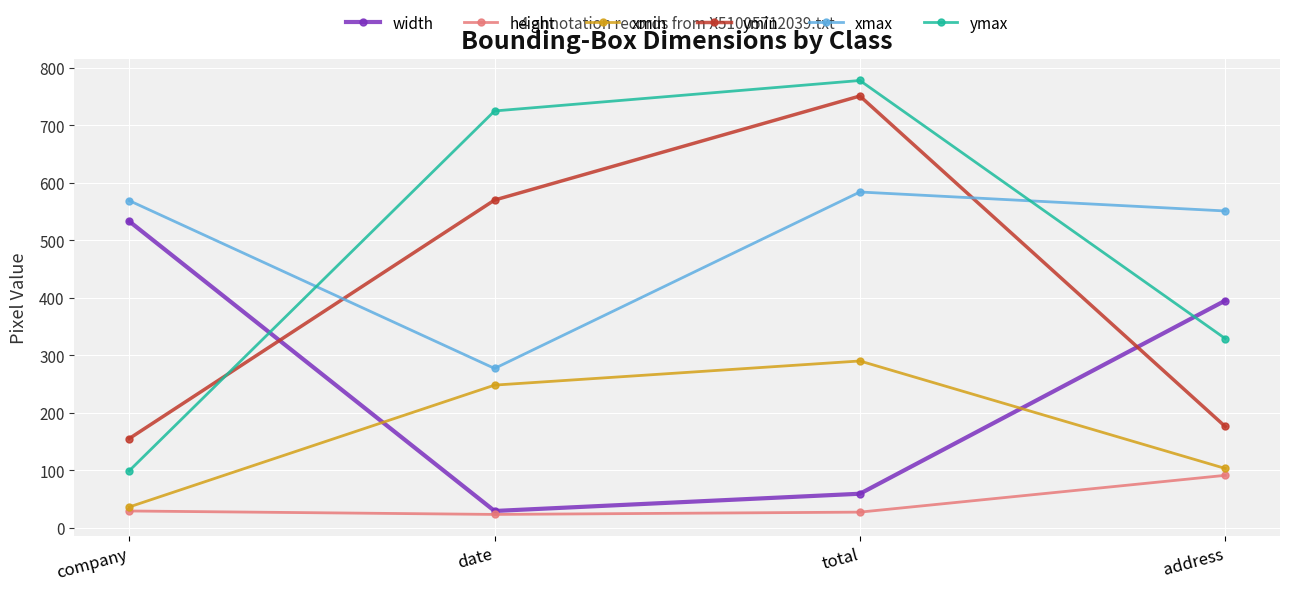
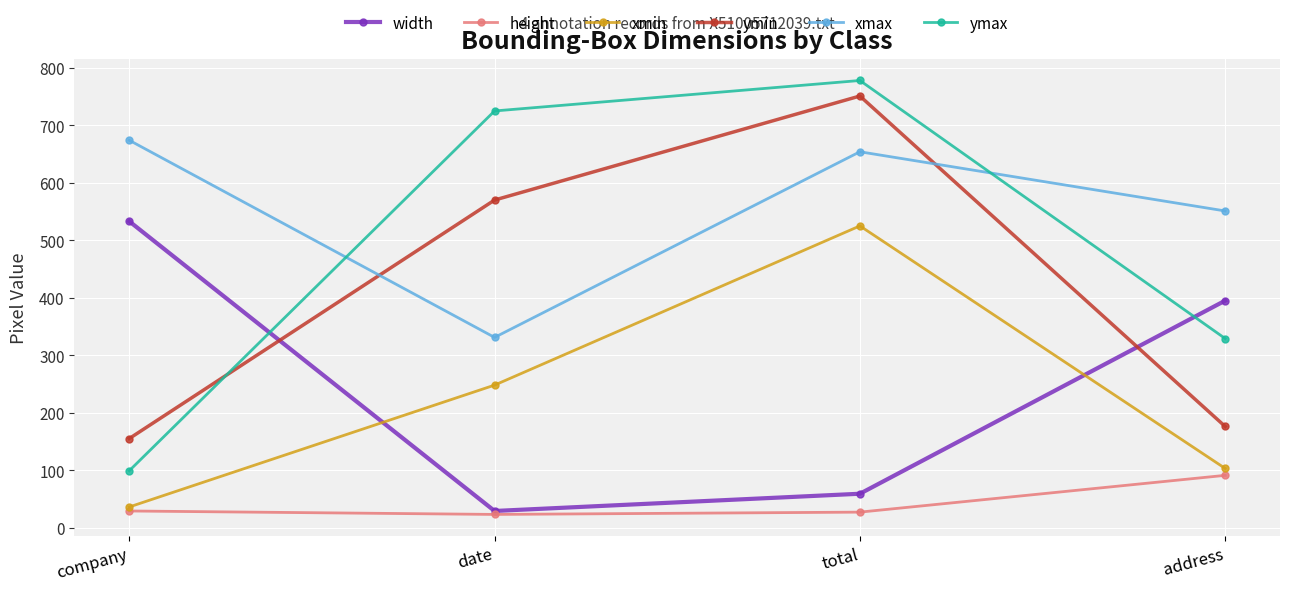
xmax, company: 570 -> 670
xmax, date: 280 -> 330
xmin, total: 290 -> 530
xmax, total: 580 -> 650
